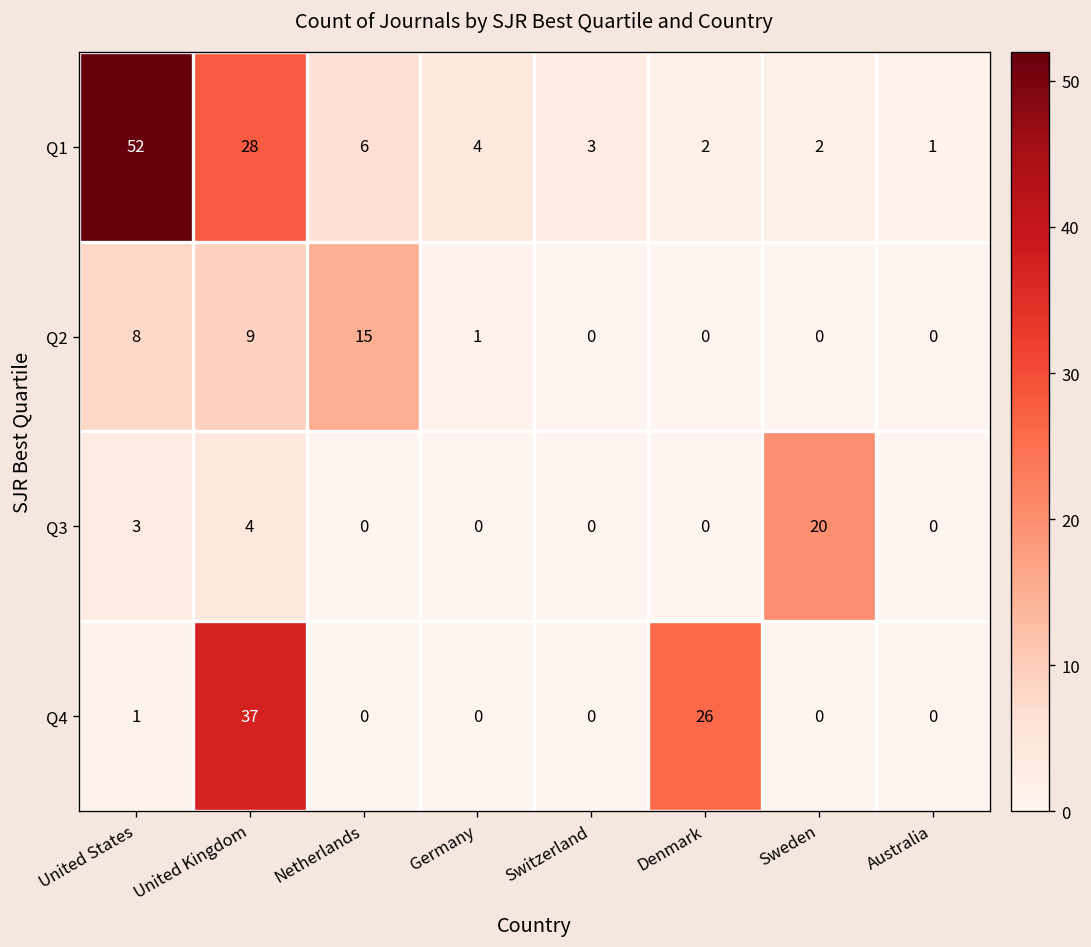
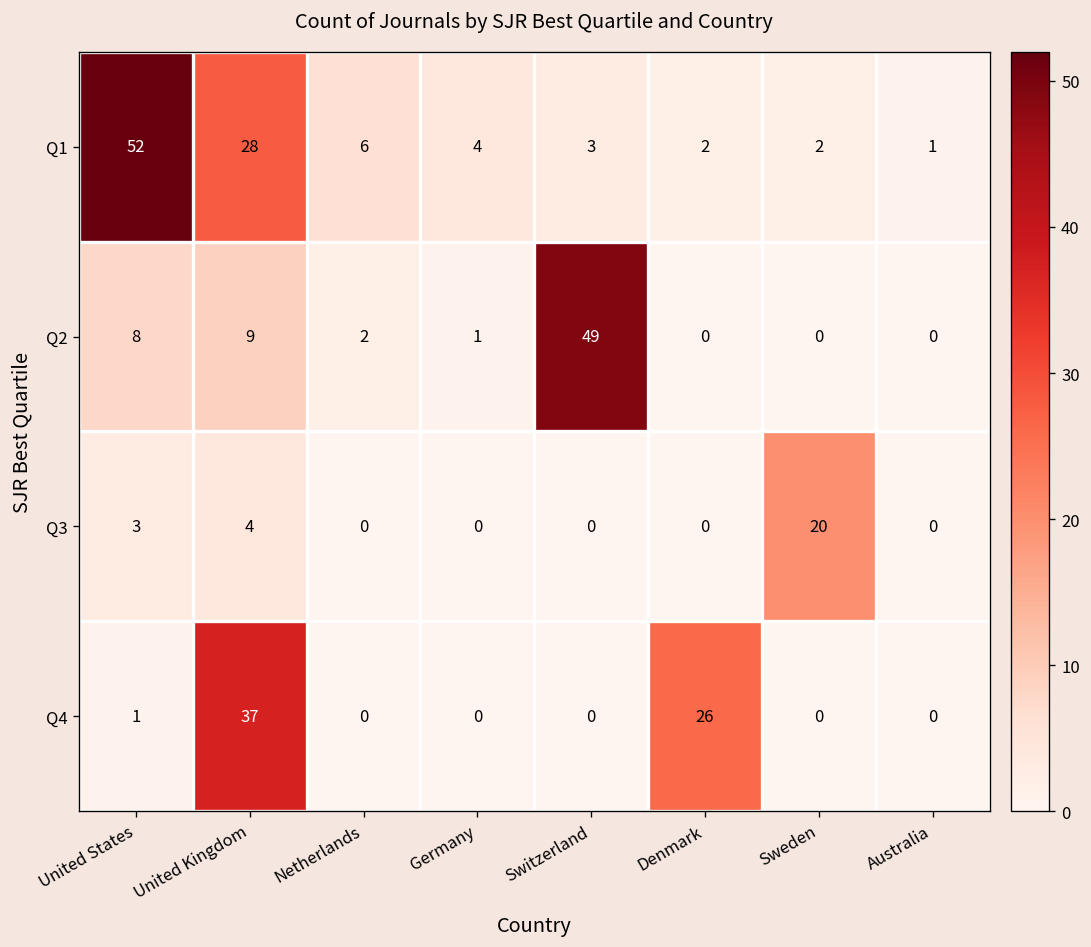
Q2, Netherlands: 15 -> 2
Q2, Switzerland: 0 -> 49
